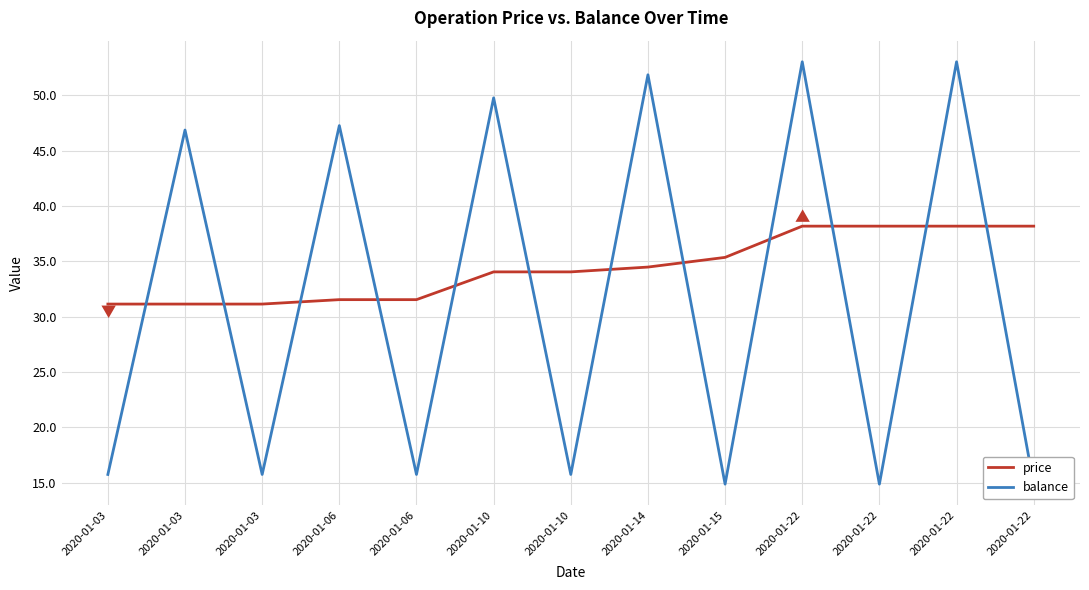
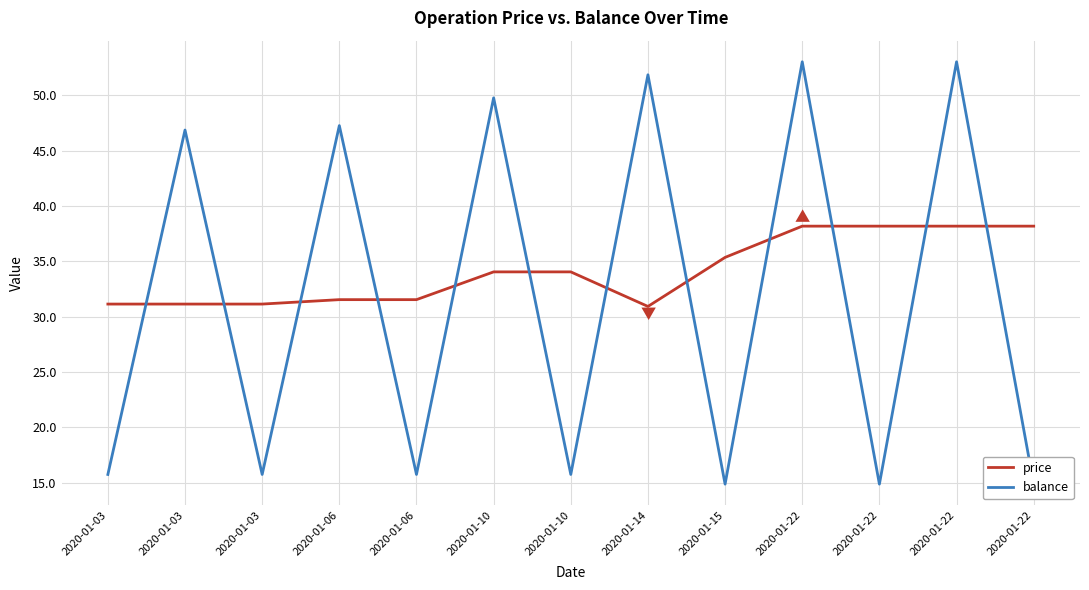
price, 2020-01-14: 34.5 -> 30.9
